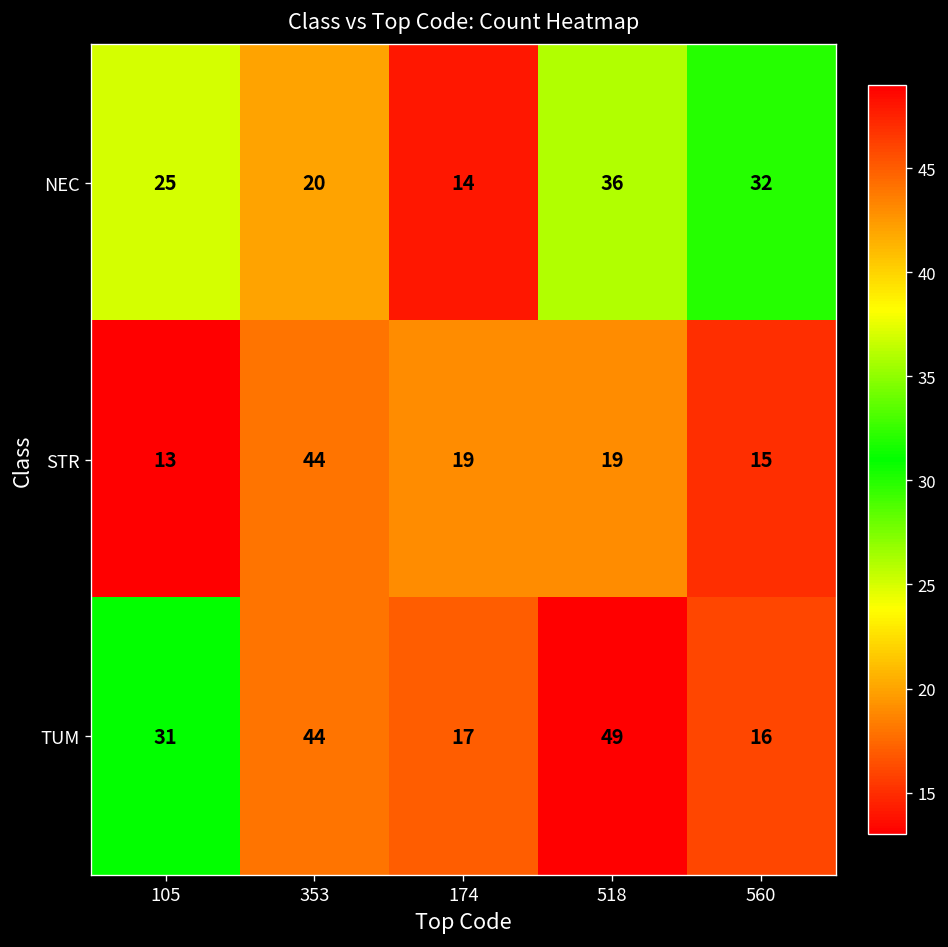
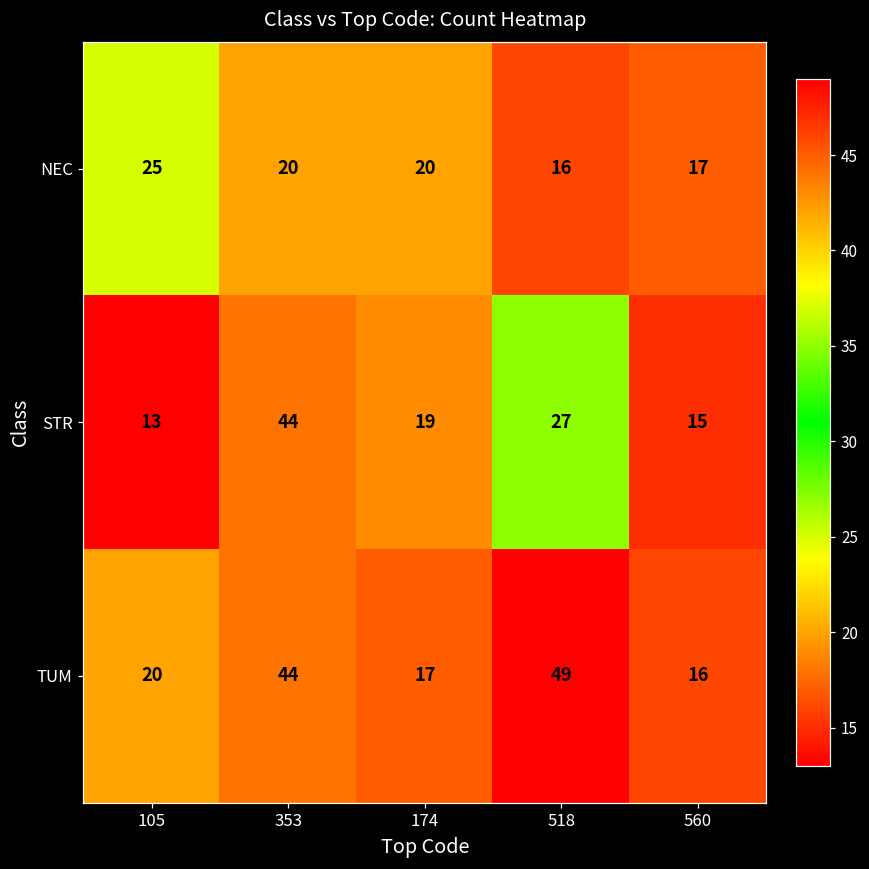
NEC, 174: 14 -> 20
NEC, 518: 36 -> 16
NEC, 560: 32 -> 17
STR, 518: 19 -> 27
TUM, 105: 31 -> 20
